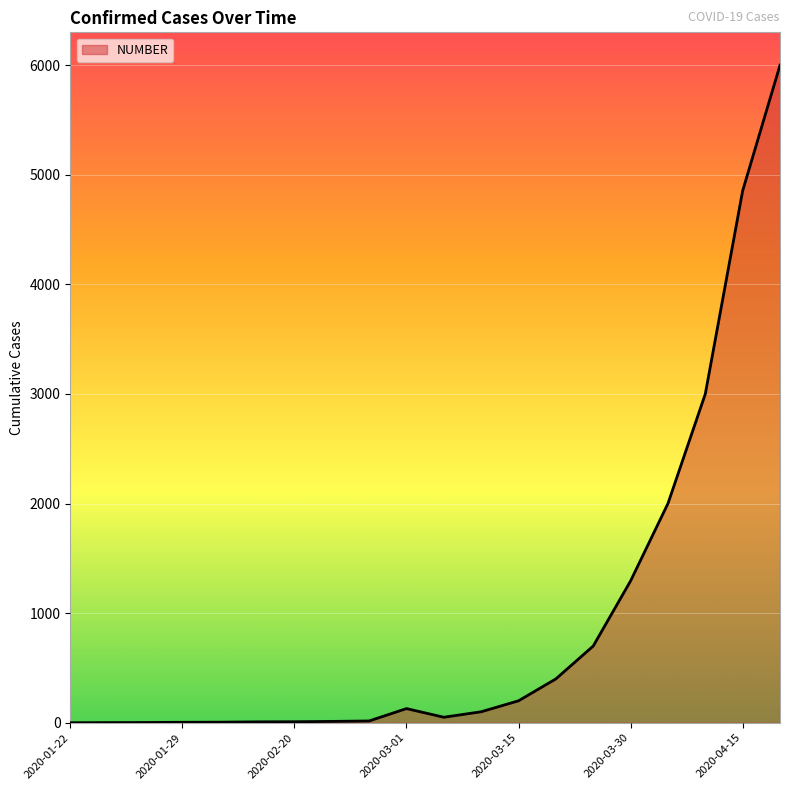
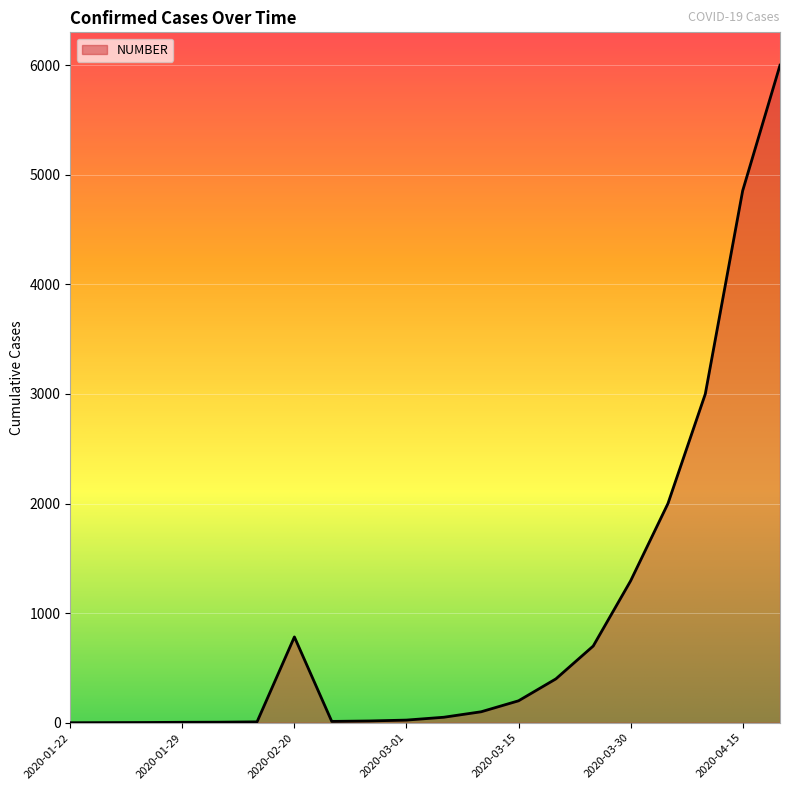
2020-02-20: 10 -> 780
2020-03-01: 130 -> 20
